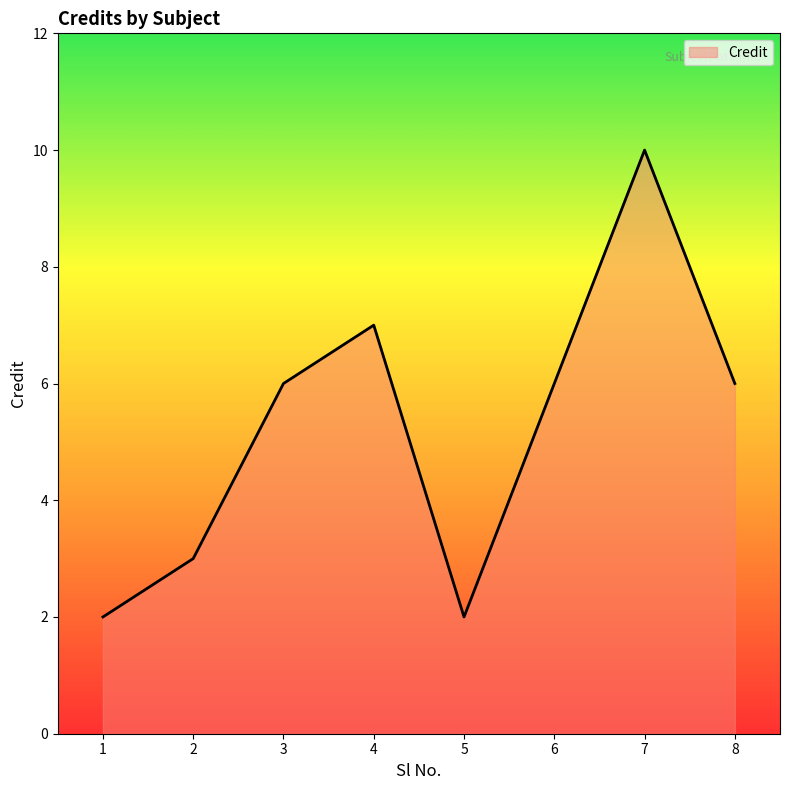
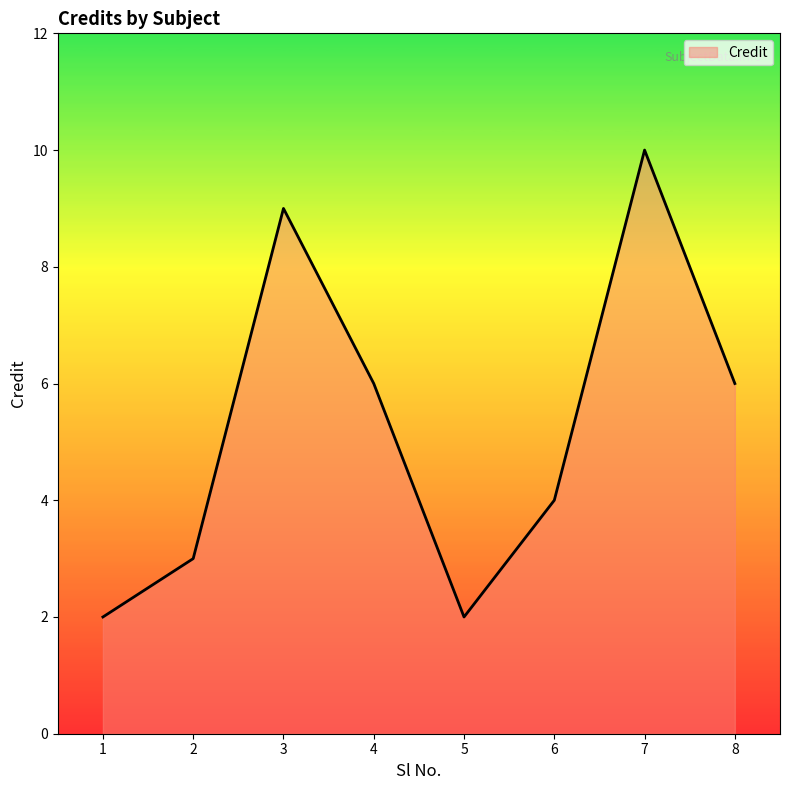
3: 6 -> 9
4: 7 -> 6
6: 6 -> 4
